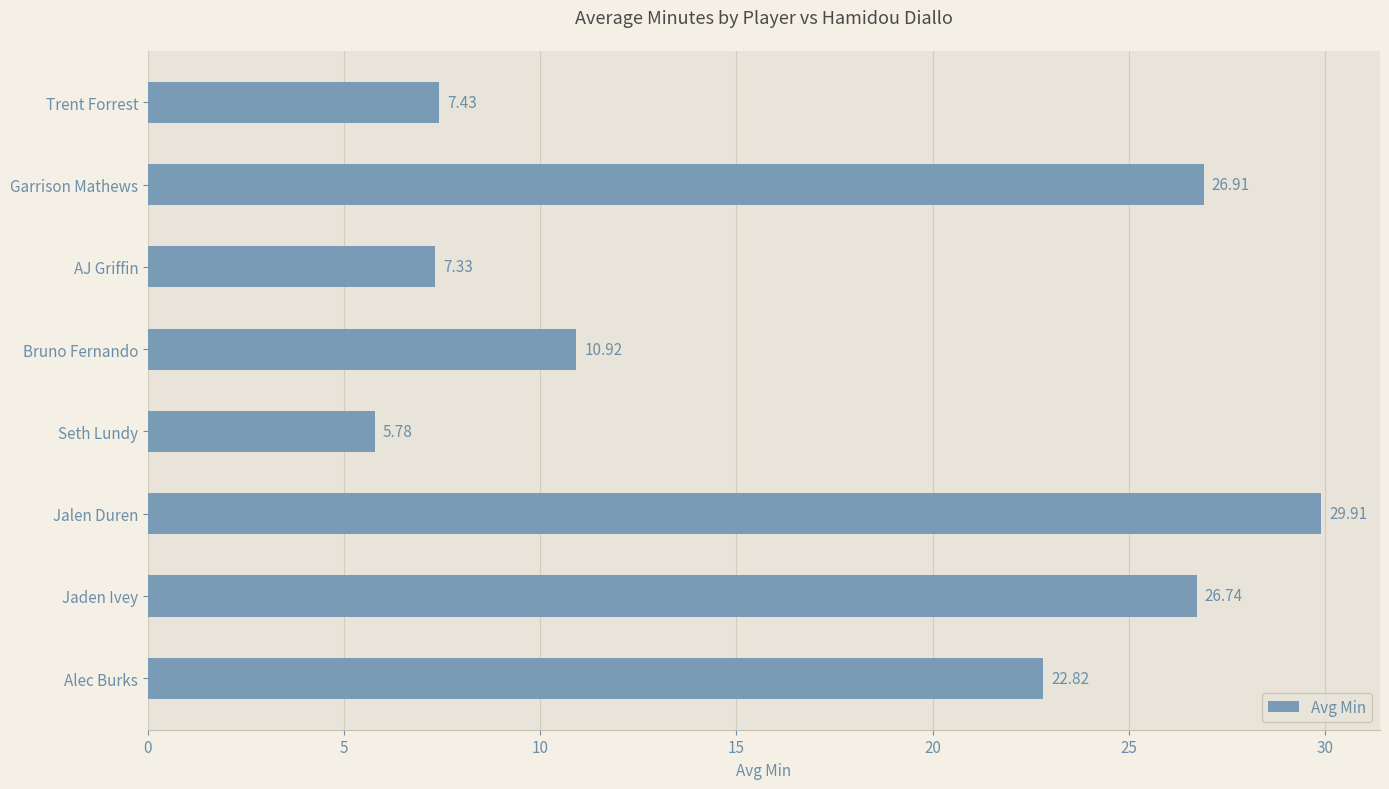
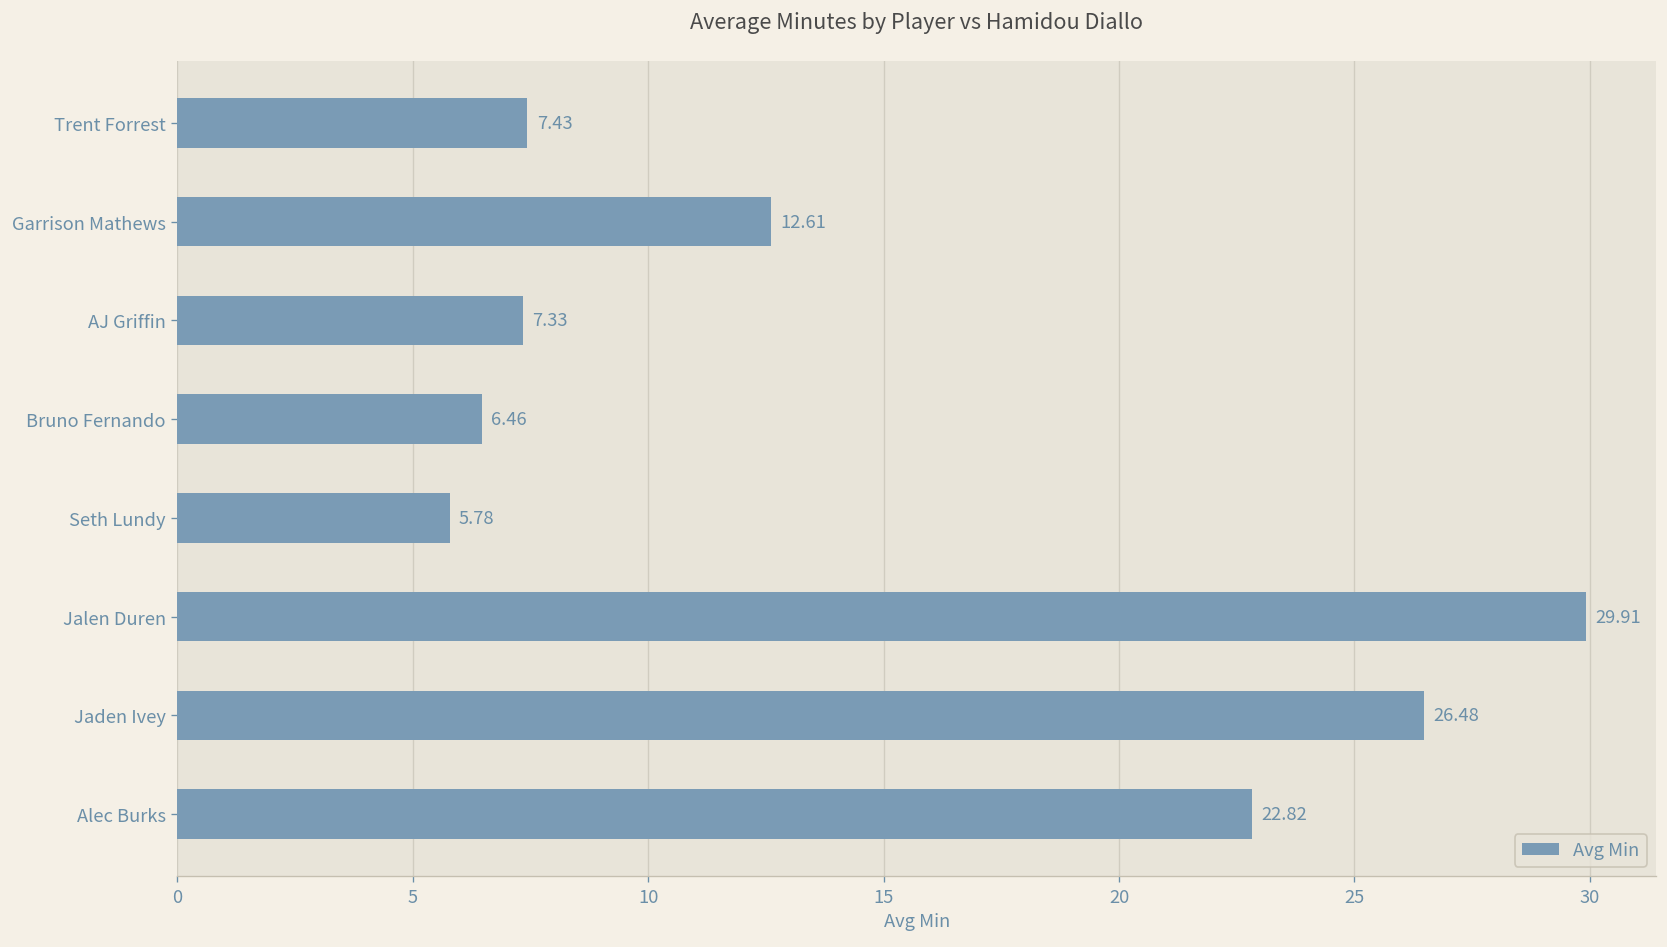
Garrison Mathews: 26.91 -> 12.61
Bruno Fernando: 10.92 -> 6.46
Jaden Ivey: 26.74 -> 26.48
